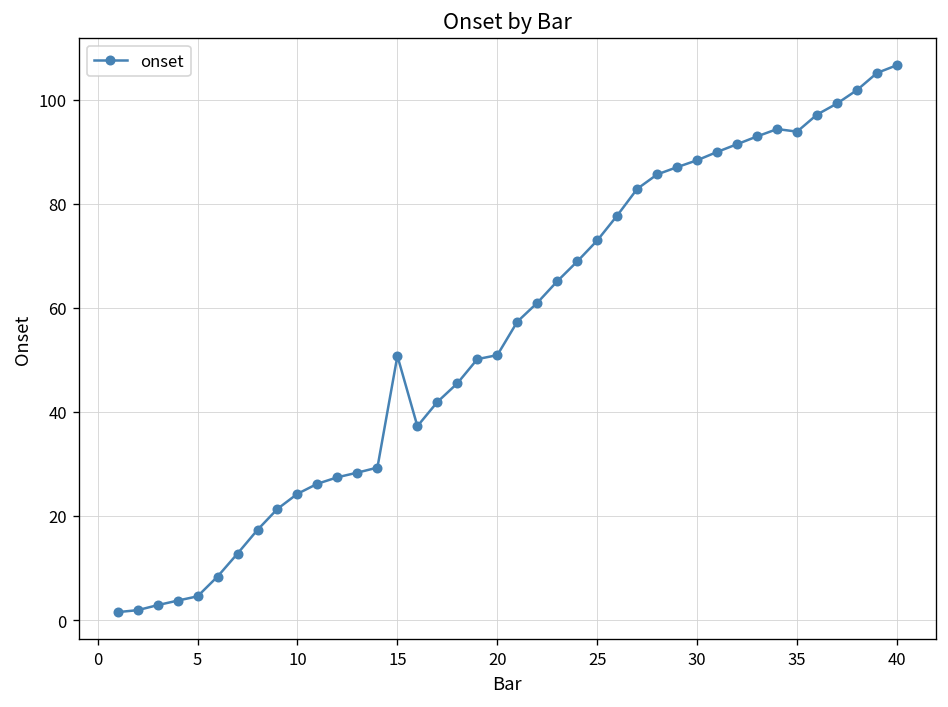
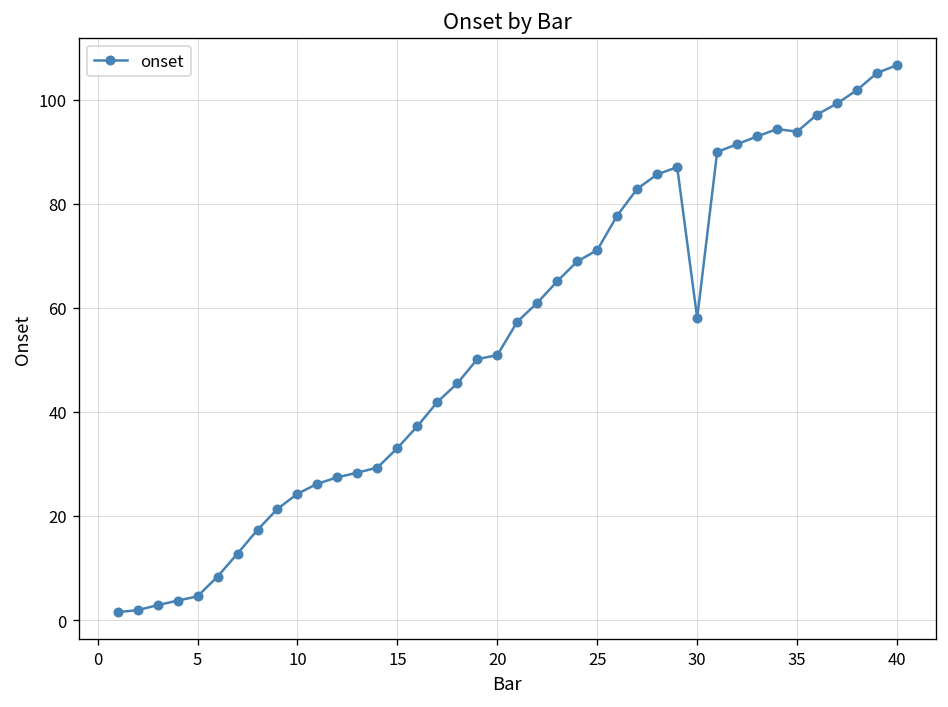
15: 51 -> 33
25: 73 -> 71
30: 88 -> 58
